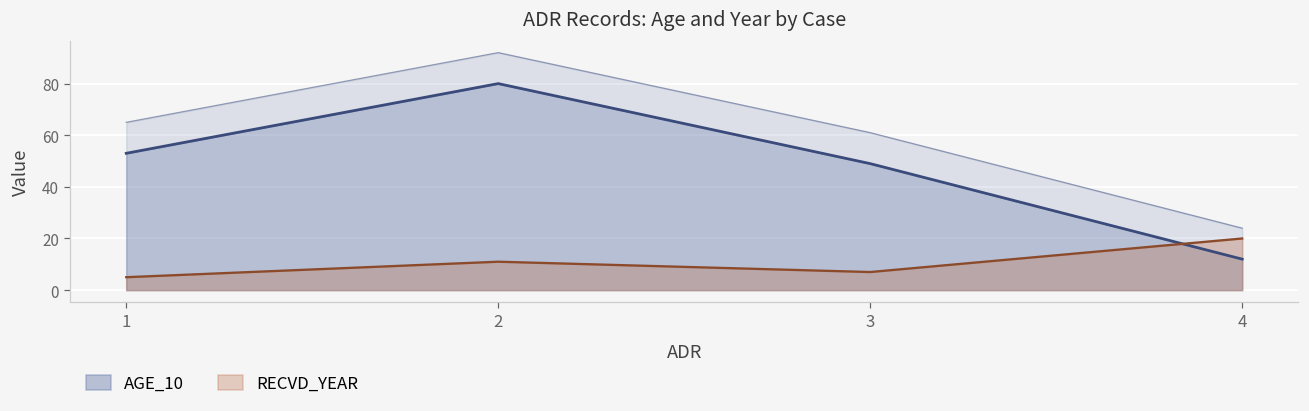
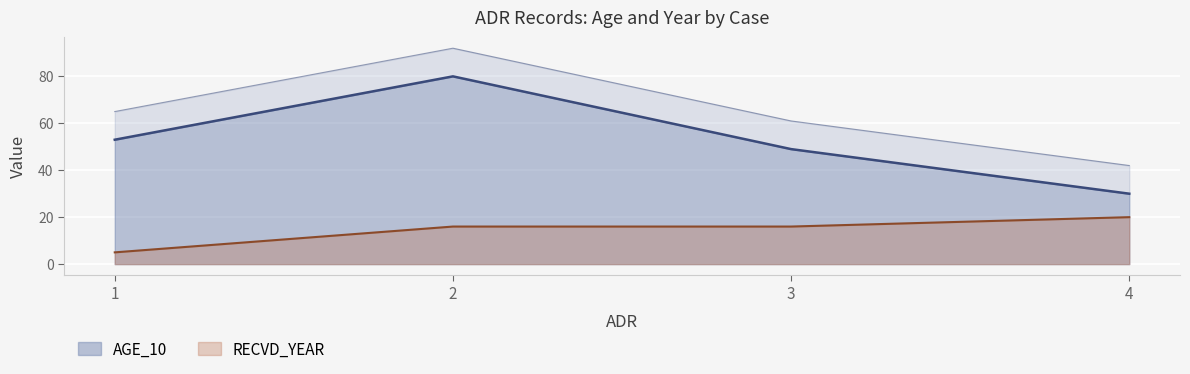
RECVD_YEAR, 2: 11 -> 16
RECVD_YEAR, 3: 7 -> 16
AGE_10, 4: 12 -> 30
